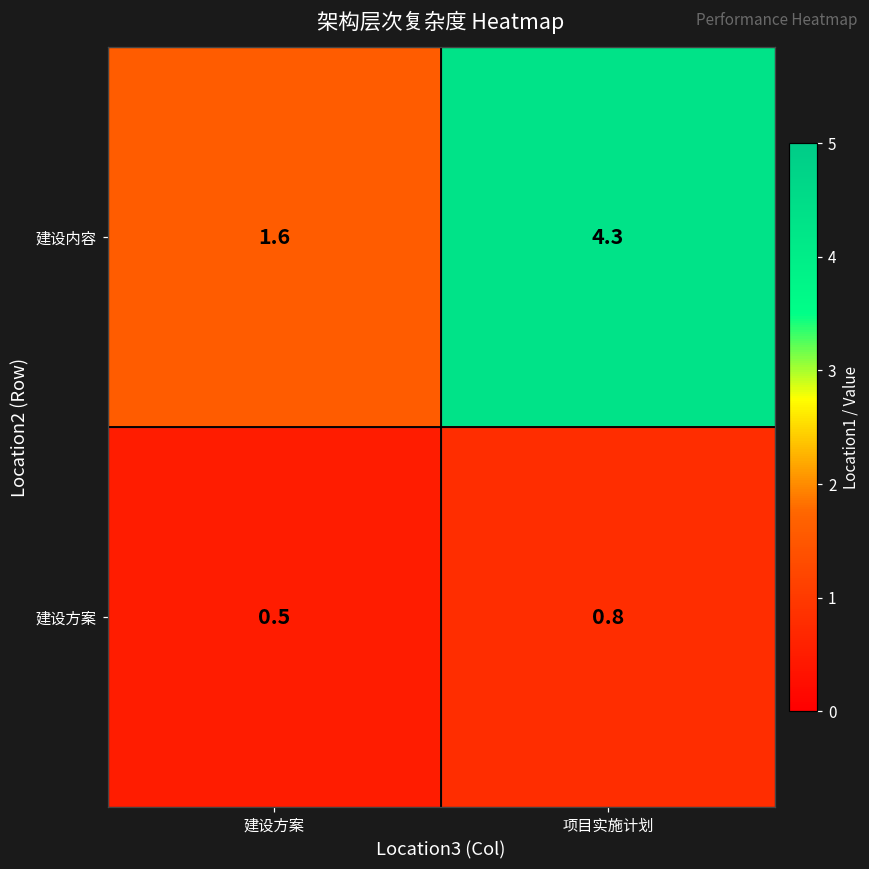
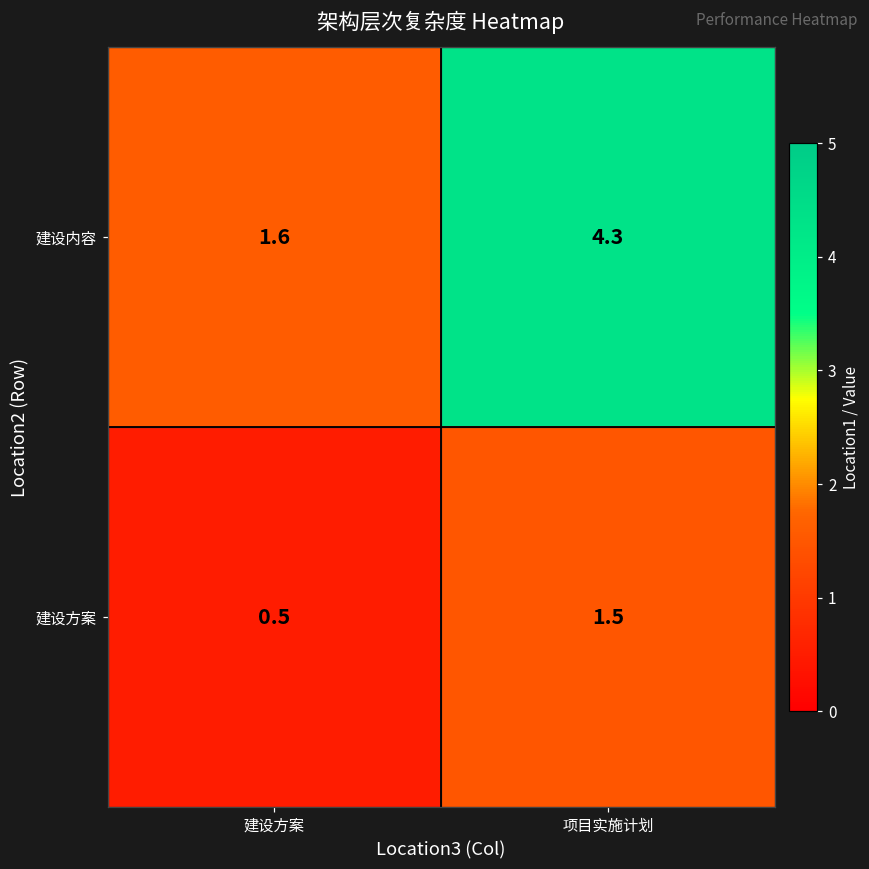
建设方案, 项目实施计划: 0.8 -> 1.5
